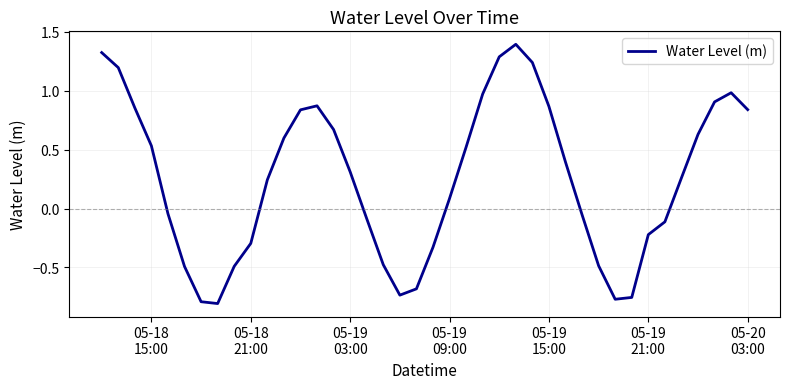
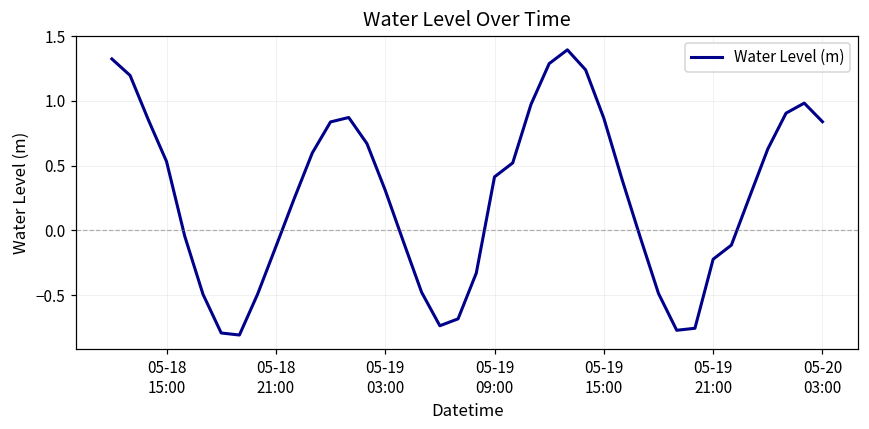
05-18 21:00: -0.30 -> -0.12
05-19 09:00: 0.09 -> 0.41
